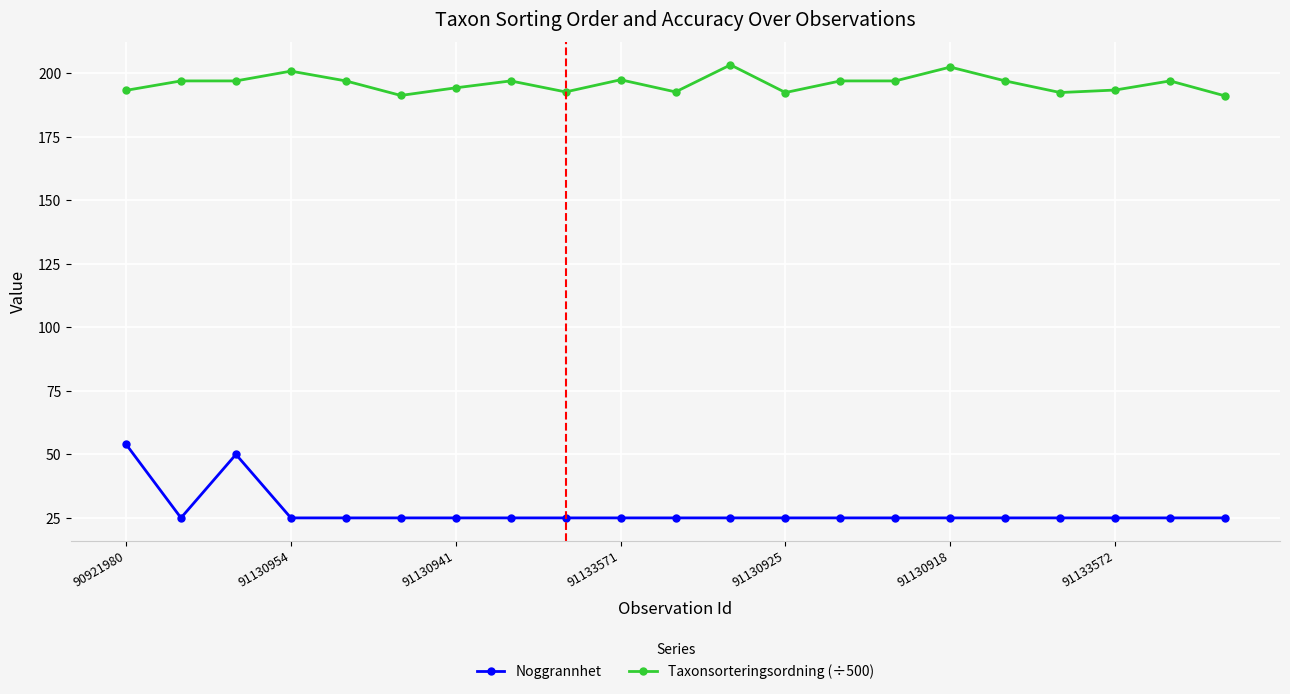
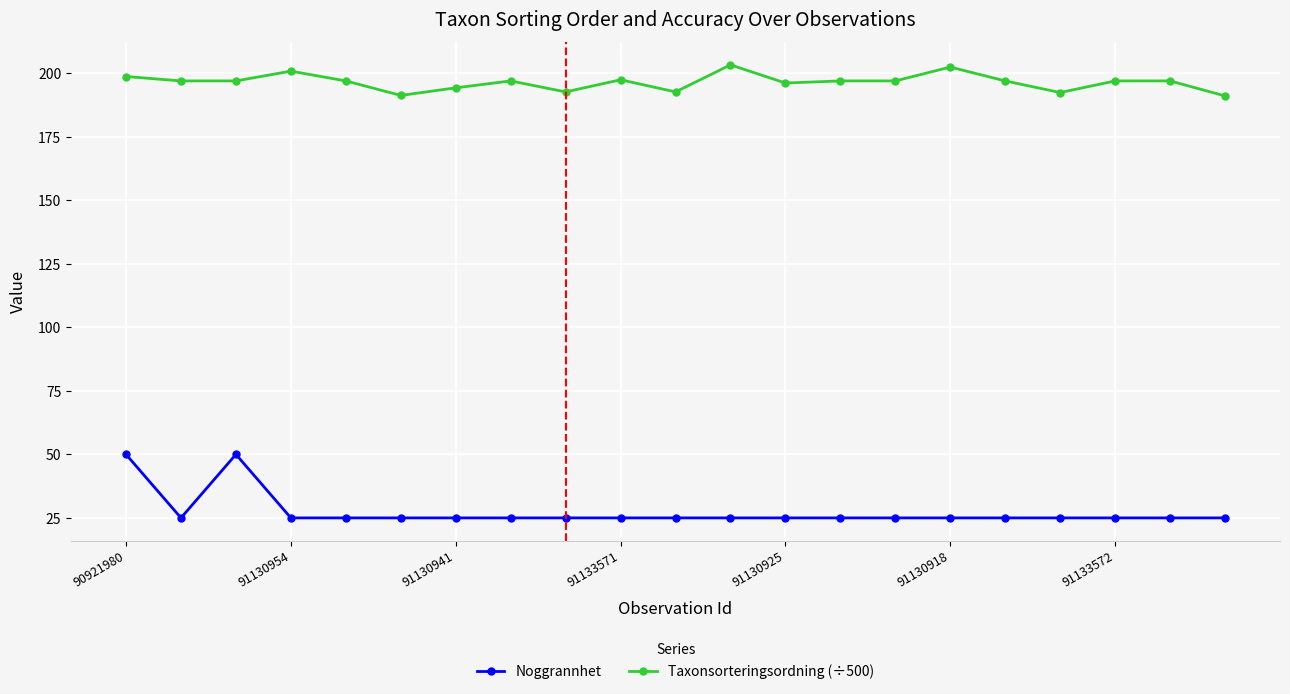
Noggrannhet, 90921980: 54 -> 50
Taxonsorteringsordning (÷500), 90921980: 193 -> 199
Taxonsorteringsordning (÷500), 91130925: 192 -> 196
Taxonsorteringsordning (÷500), 91133572: 193 -> 197
